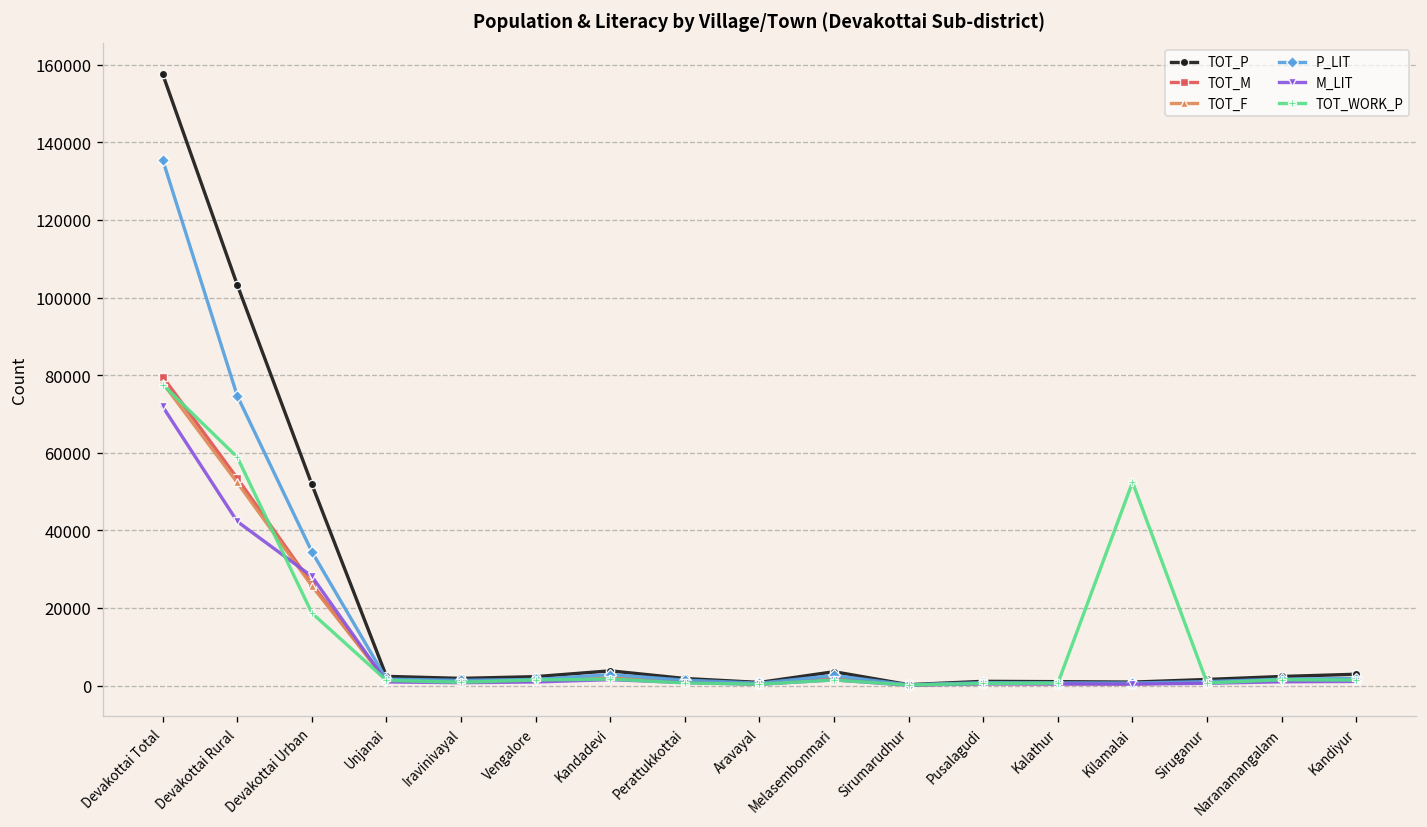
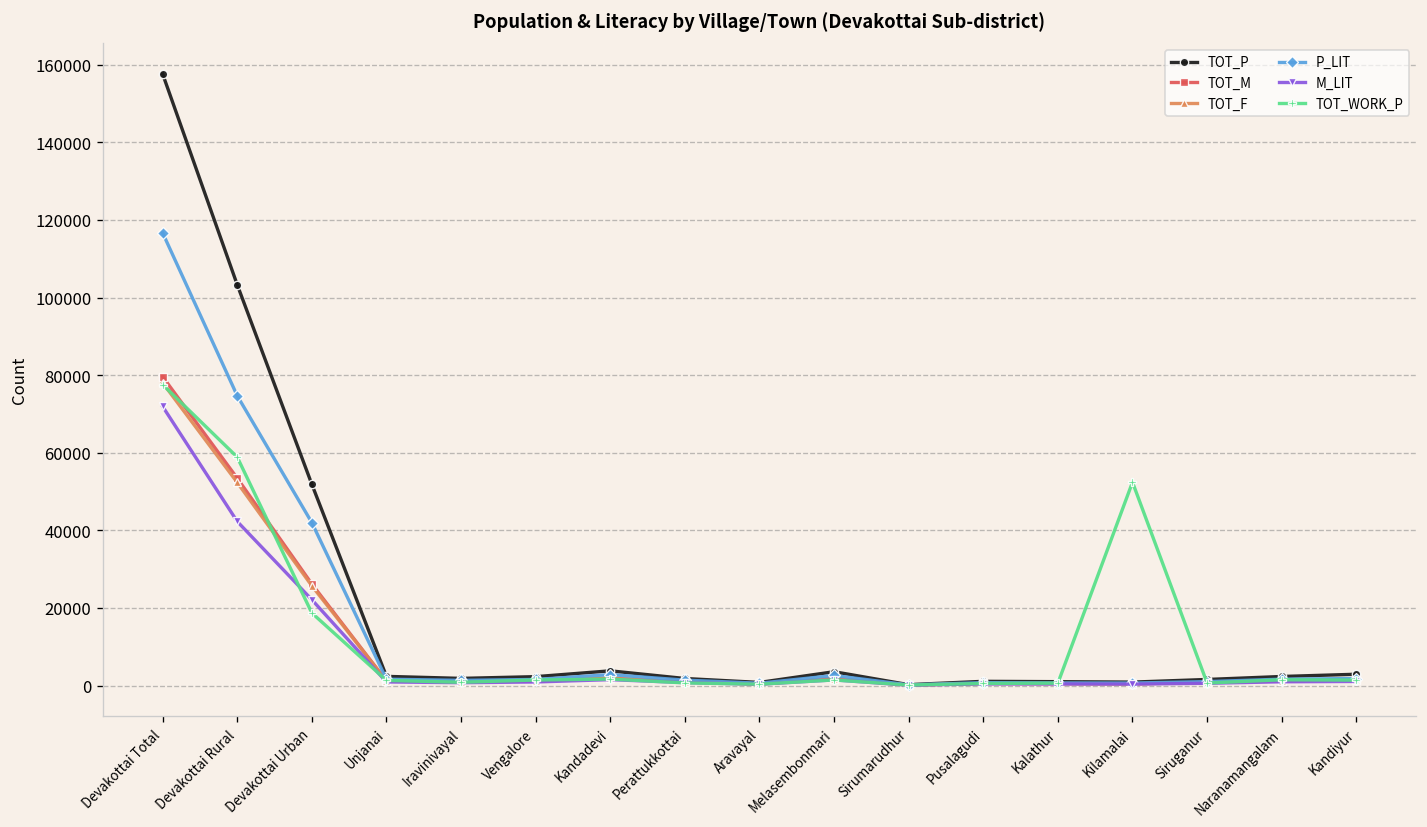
P_LIT, Devakottai Total: 136000 -> 117000
P_LIT, Devakottai Urban: 34000 -> 42000
M_LIT, Devakottai Urban: 28000 -> 22000
